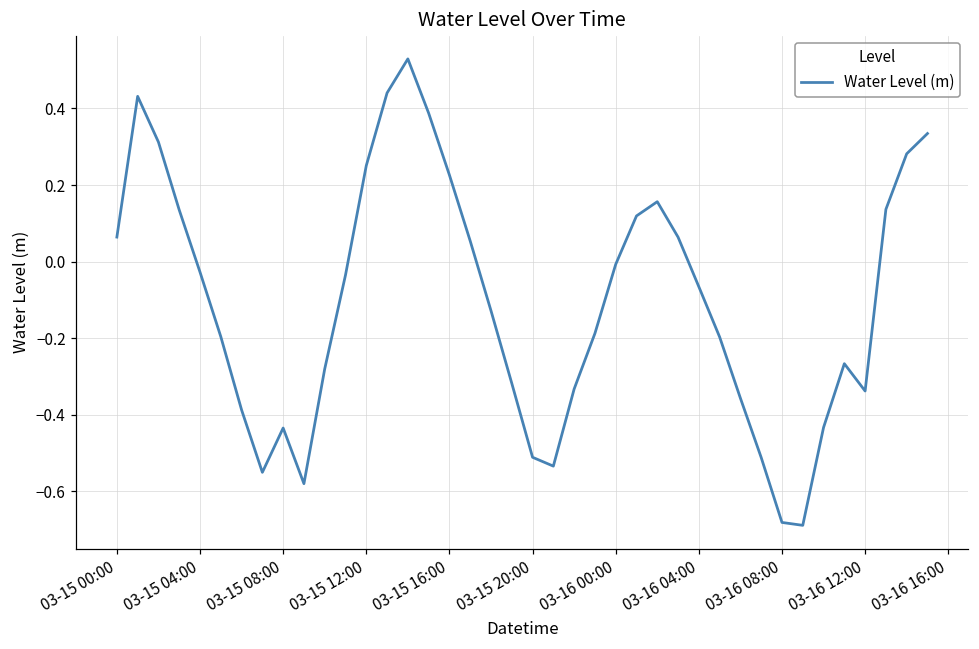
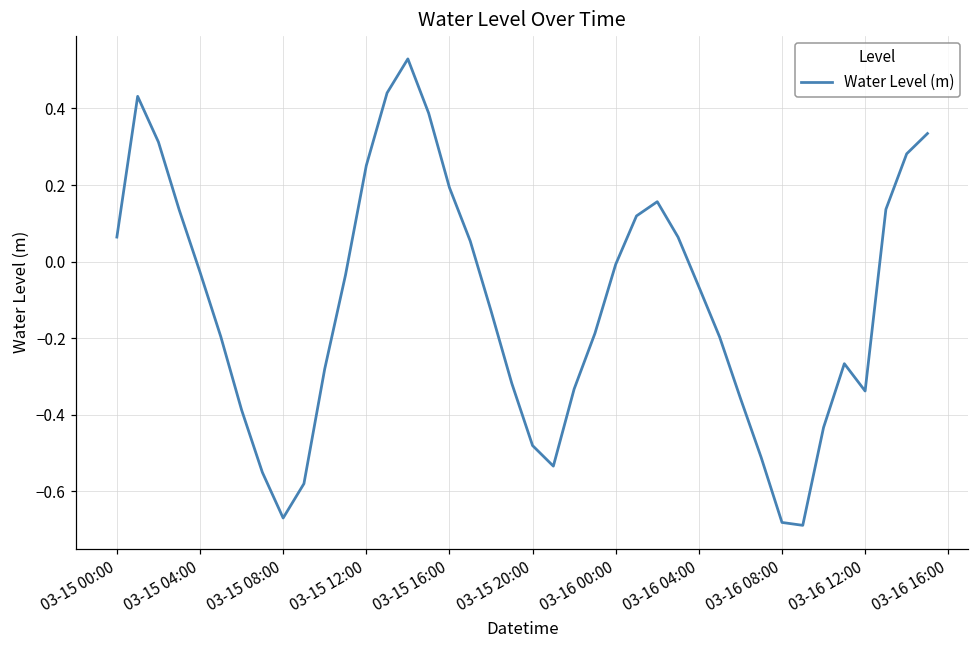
03-15 08:00: -0.43 -> -0.67
03-15 16:00: 0.23 -> 0.19
03-15 20:00: -0.51 -> -0.48
